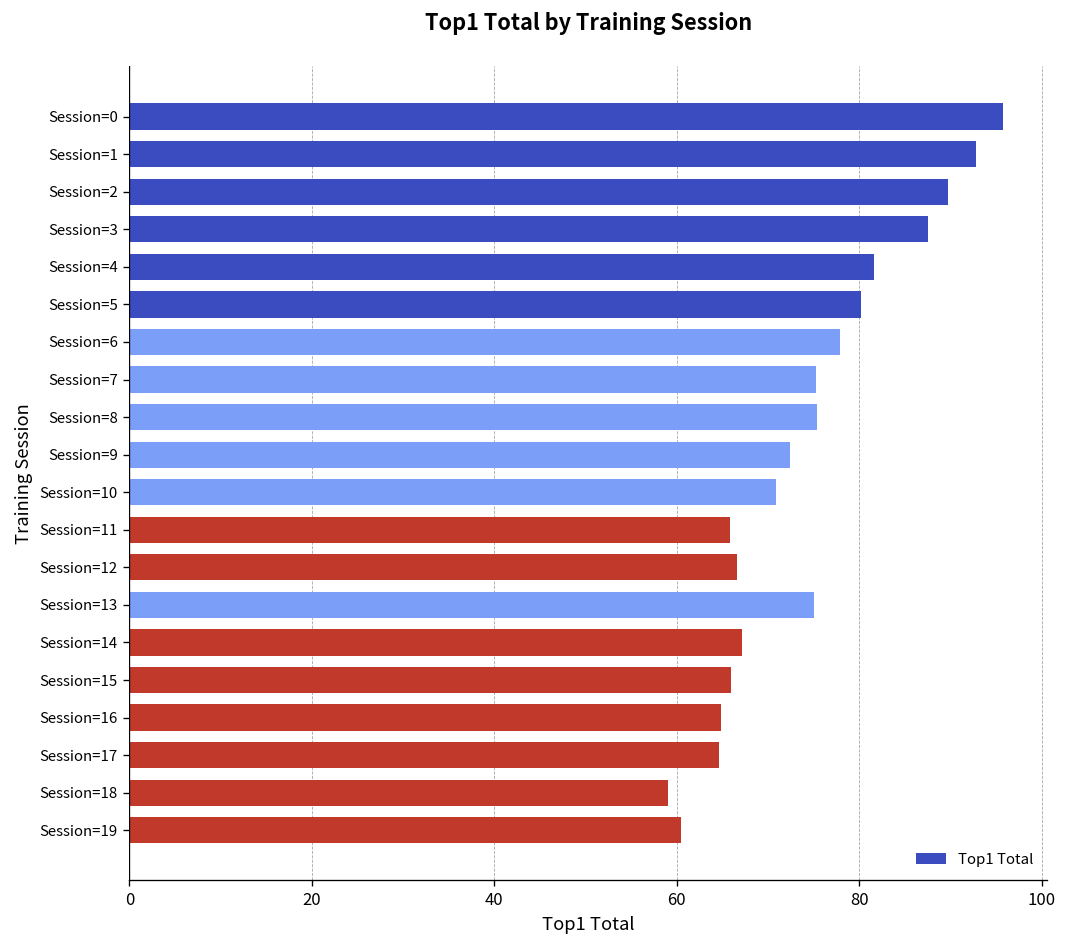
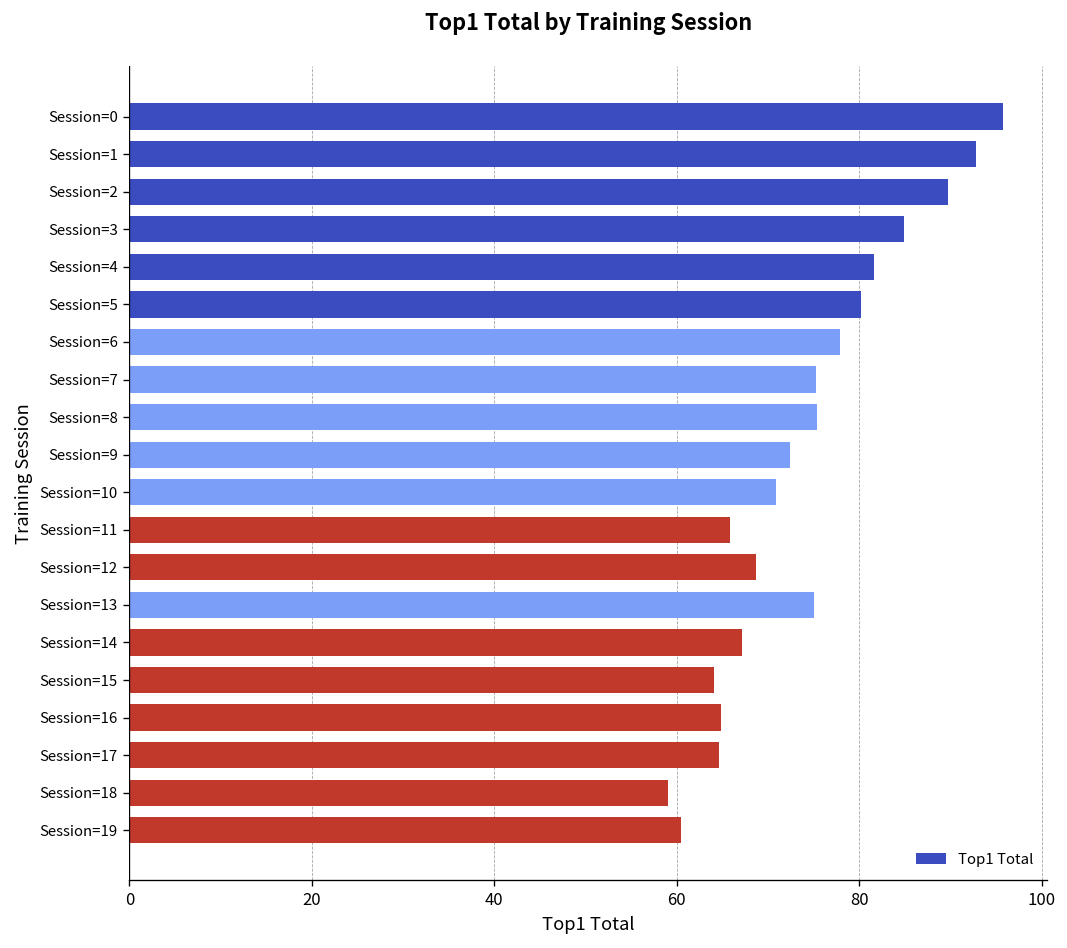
Session=3: 88 -> 85
Session=12: 67 -> 69
Session=15: 66 -> 64
